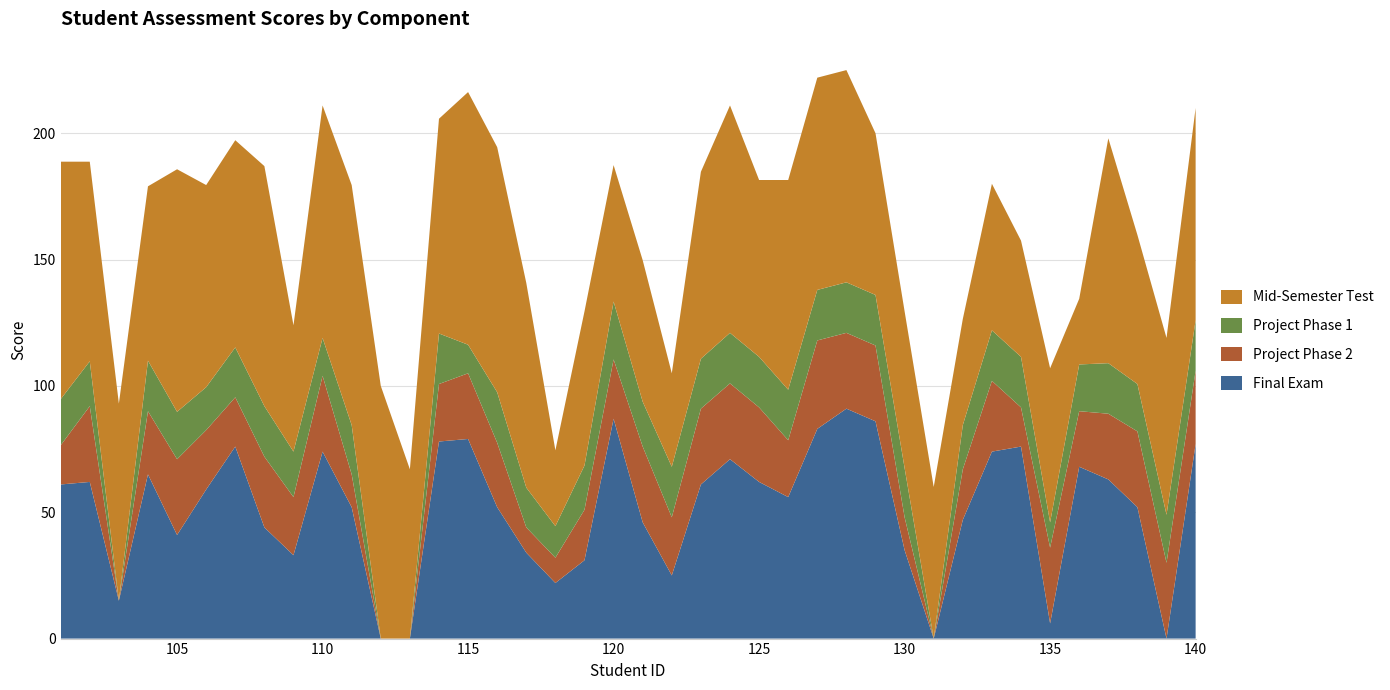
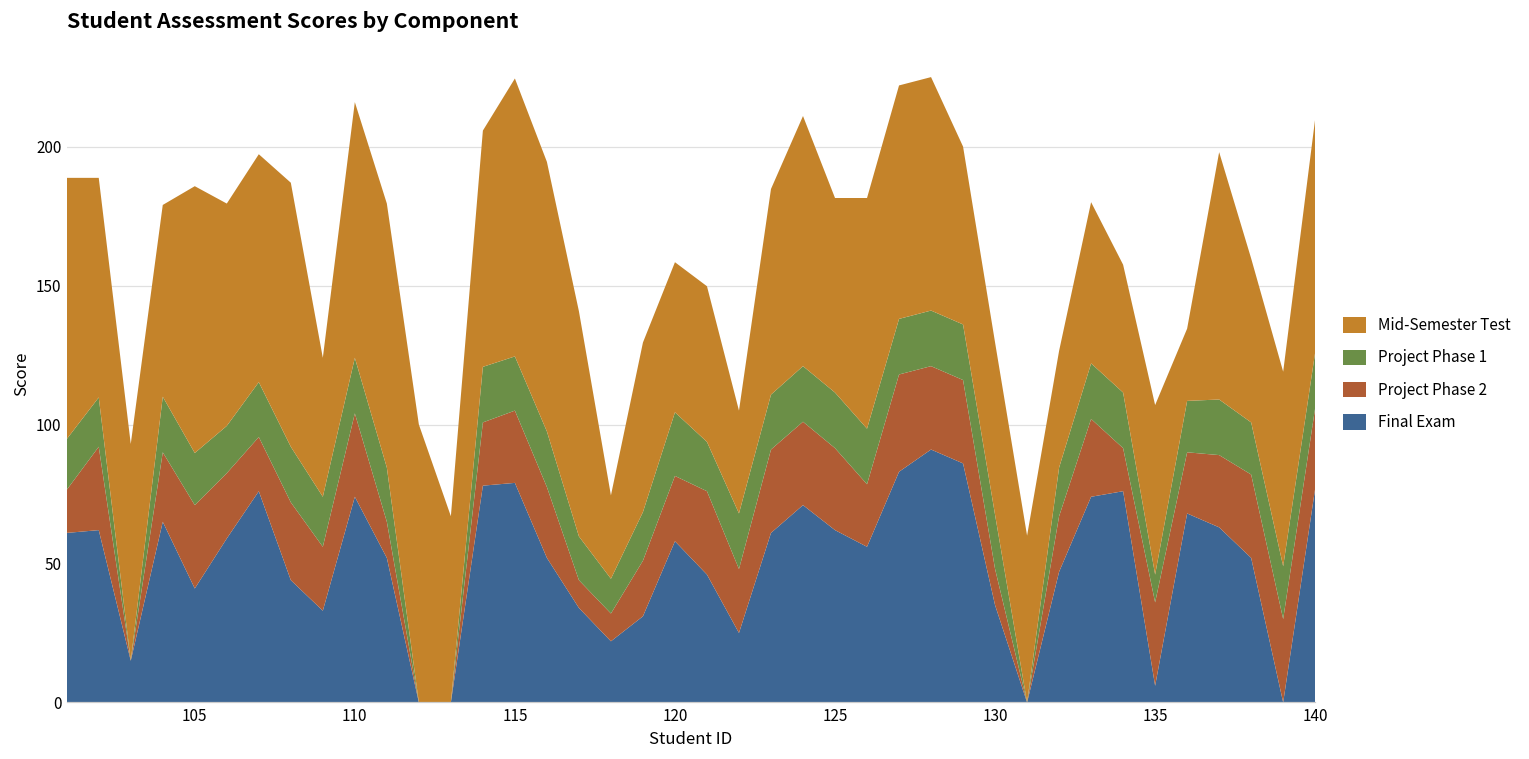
Project Phase 1, 110: 15 -> 20
Project Phase 1, 115: 11 -> 20
Final Exam, 120: 87 -> 58
